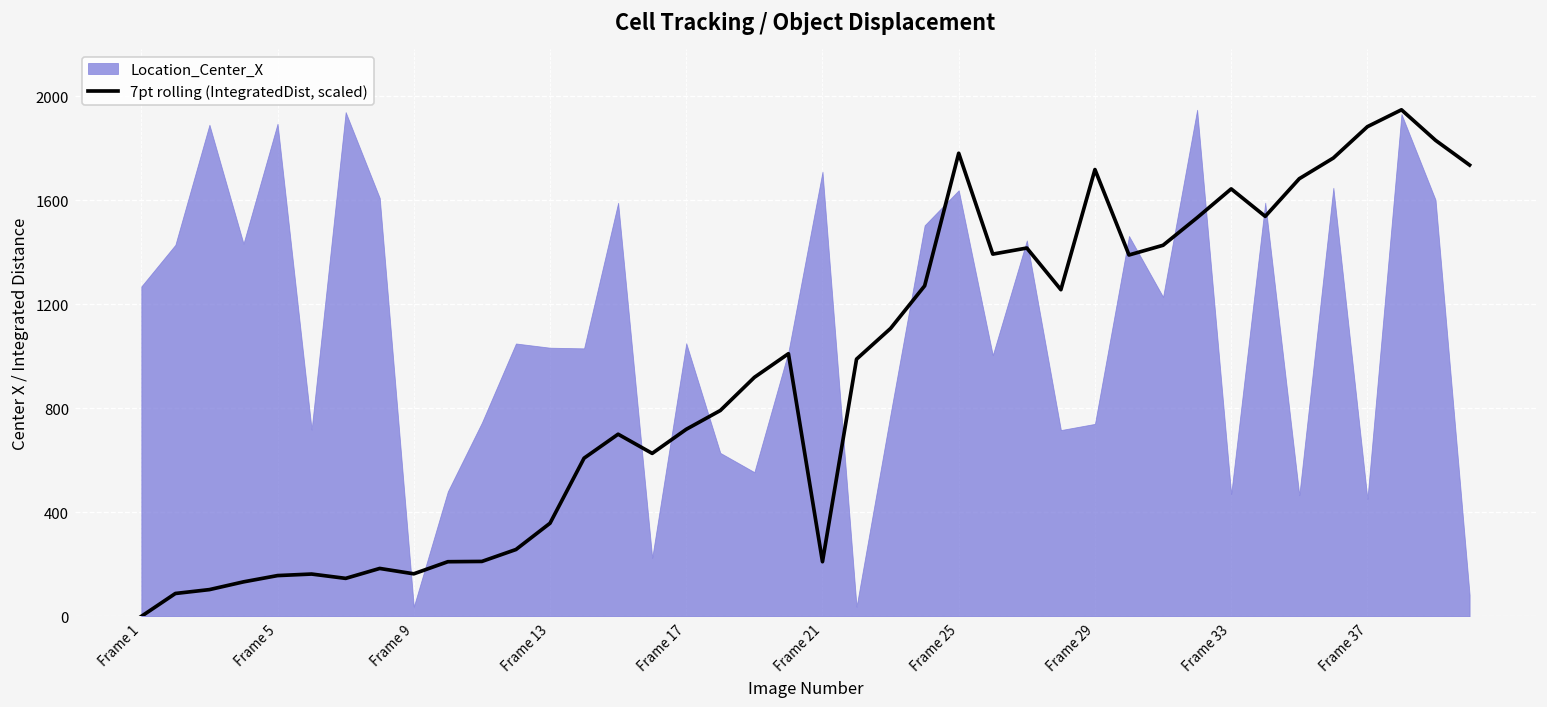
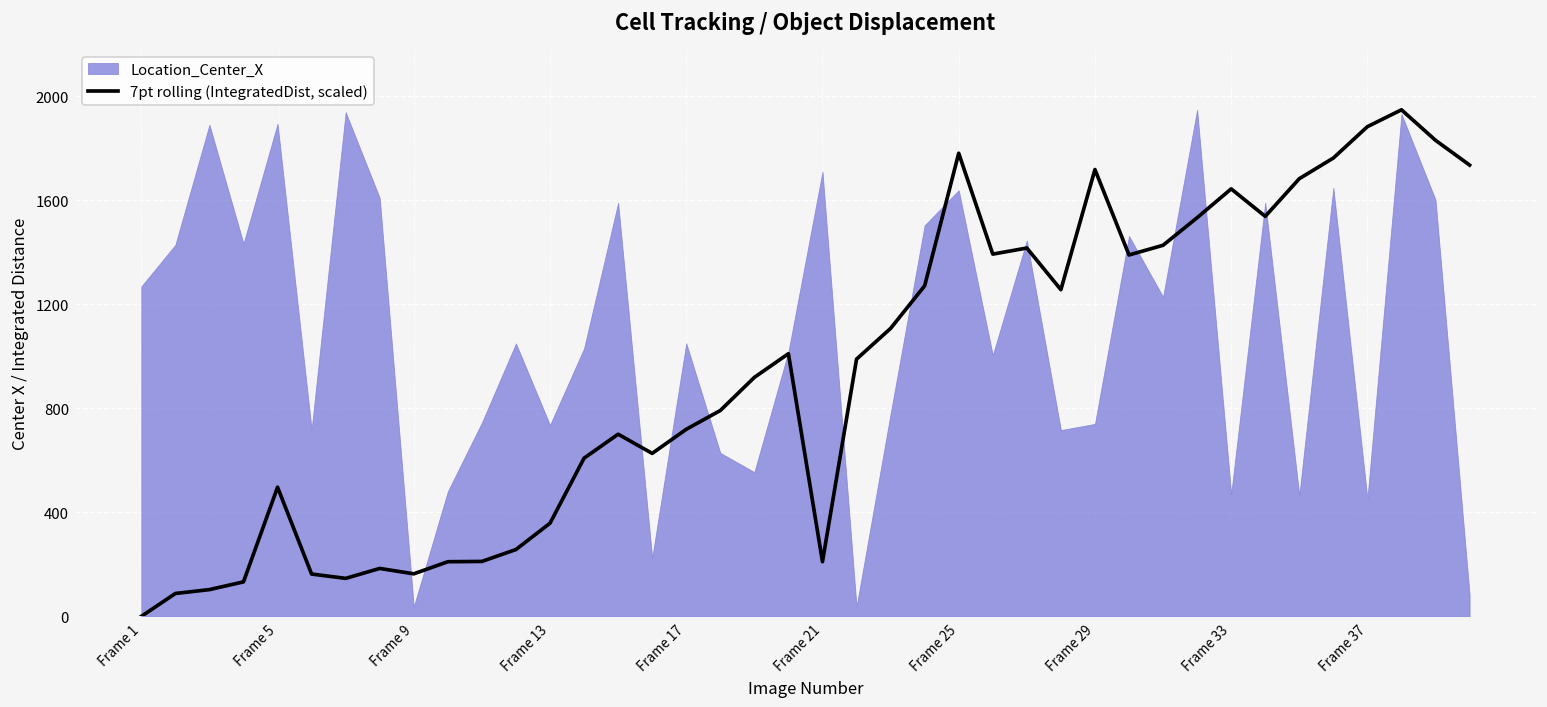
7pt rolling (IntegratedDist, scaled), Frame 5: 160 -> 500
Location_Center_X, Frame 13: 1030 -> 740
